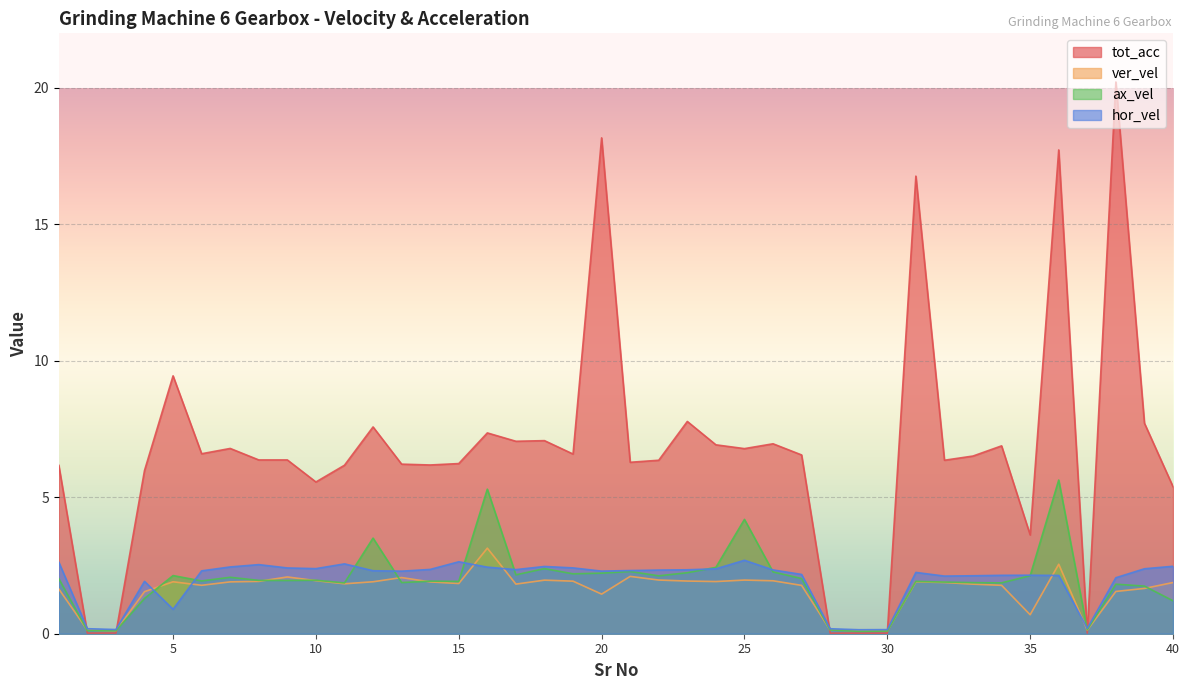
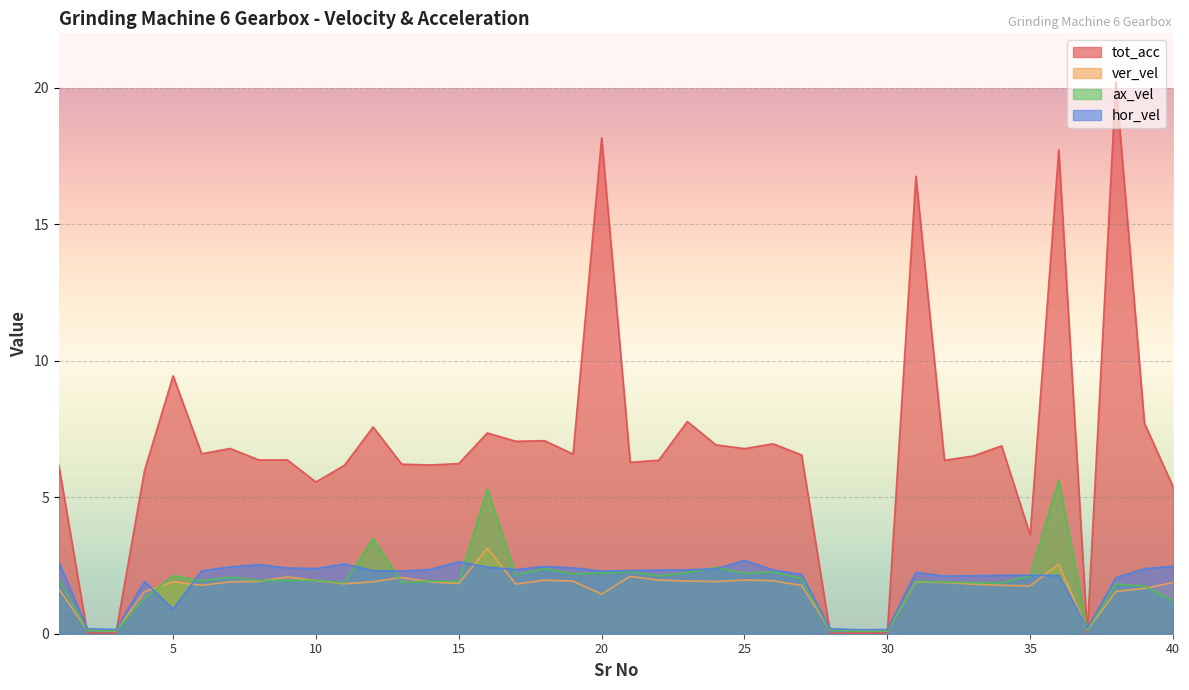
ax_vel, 25: 4.2 -> 2.2
ver_vel, 35: 0.7 -> 1.8
